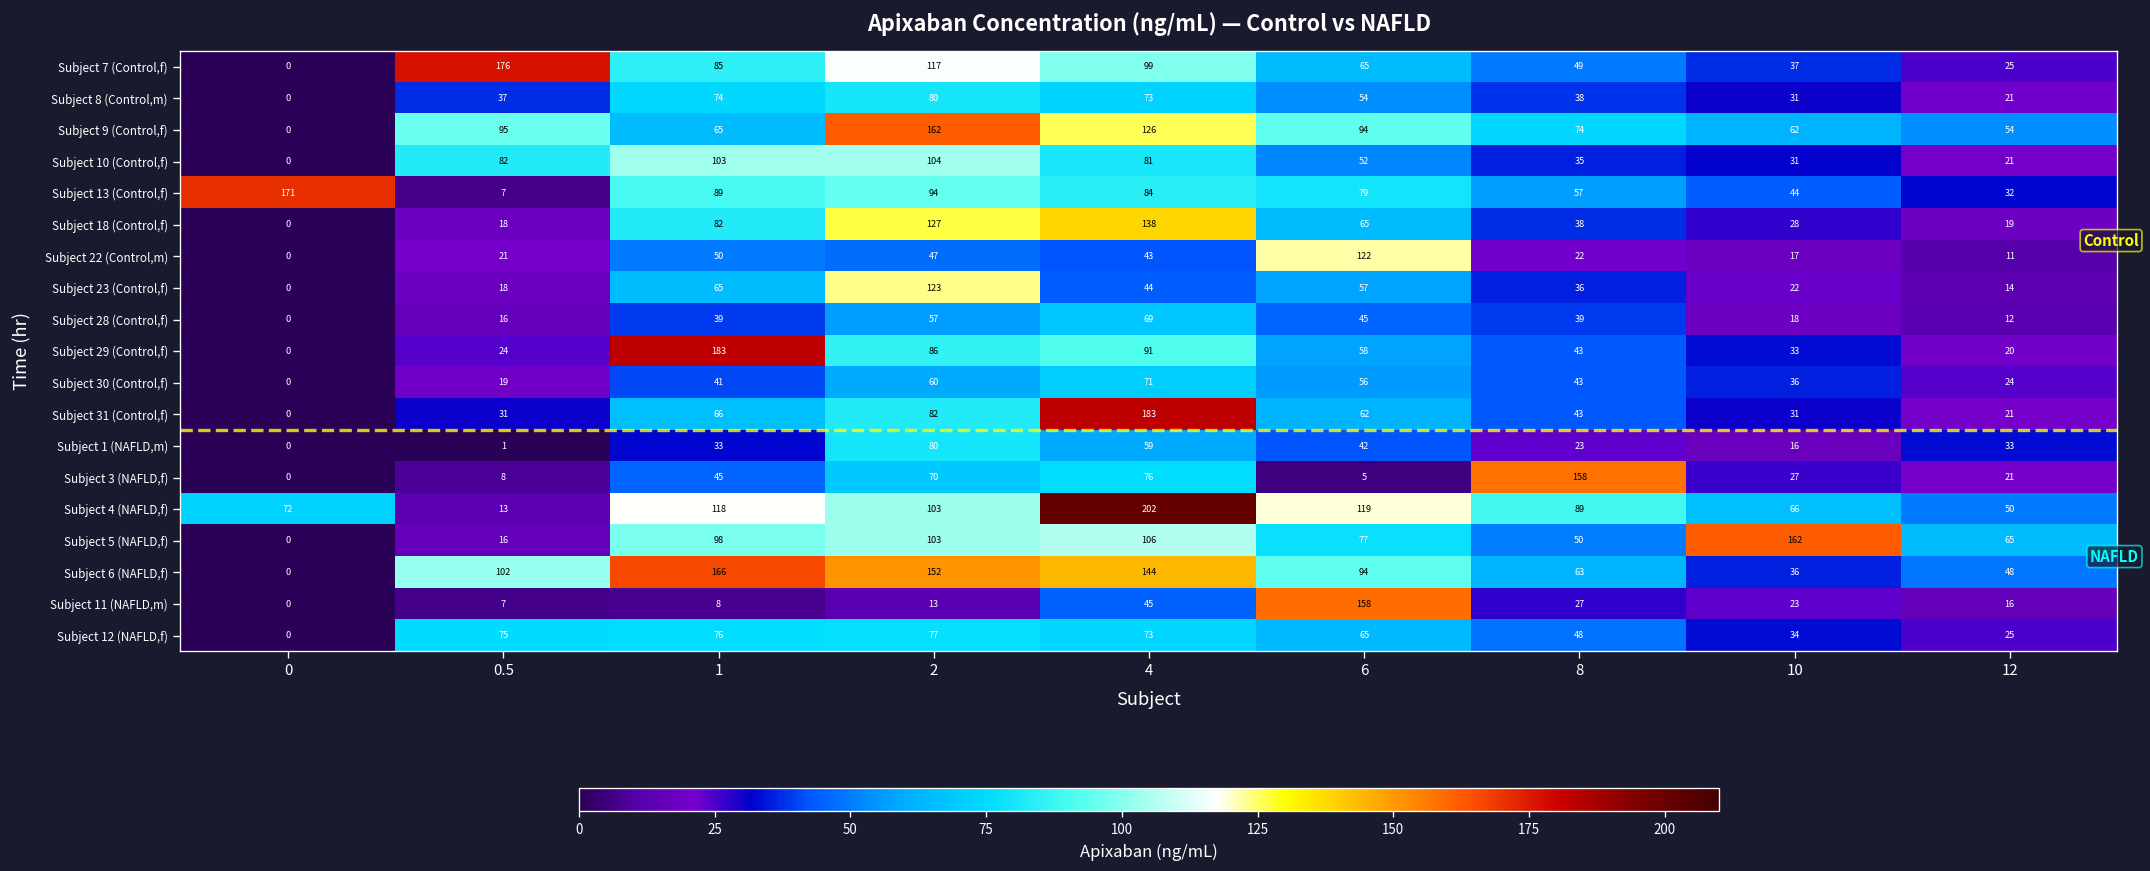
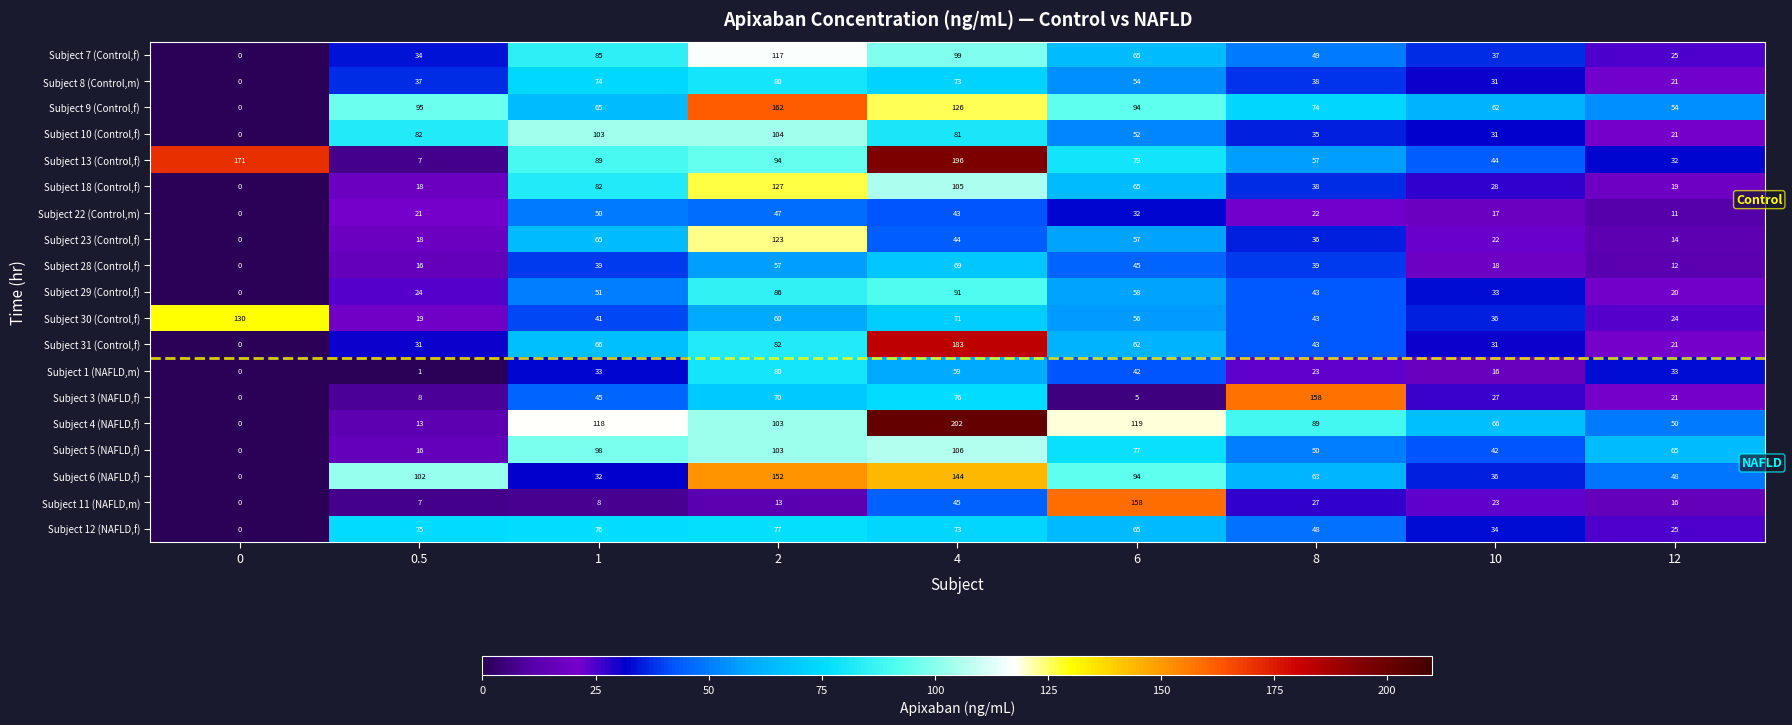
Subject 7 (Control,f), 0.5: 176 -> 34
Subject 13 (Control,f), 4: 84 -> 196
Subject 18 (Control,f), 4: 138 -> 105
Subject 22 (Control,m), 6: 122 -> 32
Subject 29 (Control,f), 1: 183 -> 51
Subject 30 (Control,f), 0: 0 -> 130
Subject 4 (NAFLD,f), 0: 72 -> 0
Subject 5 (NAFLD,f), 10: 162 -> 42
Subject 6 (NAFLD,f), 1: 166 -> 32
